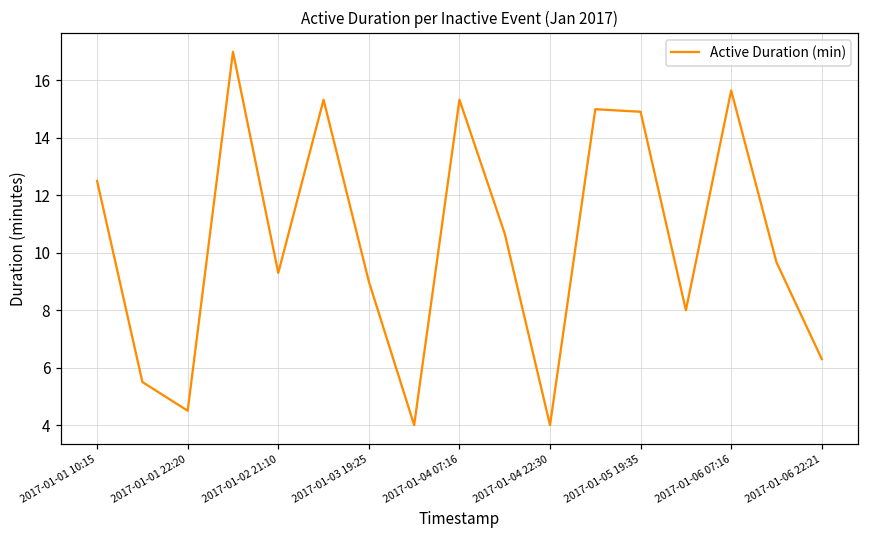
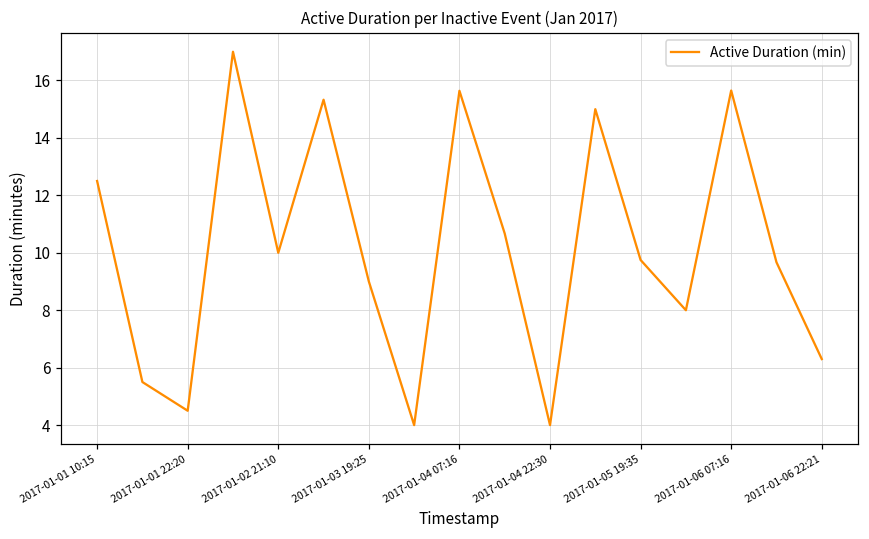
2017-01-02 21:10: 9.3 -> 10.0
2017-01-04 07:16: 15.3 -> 15.6
2017-01-05 19:35: 14.9 -> 9.8
